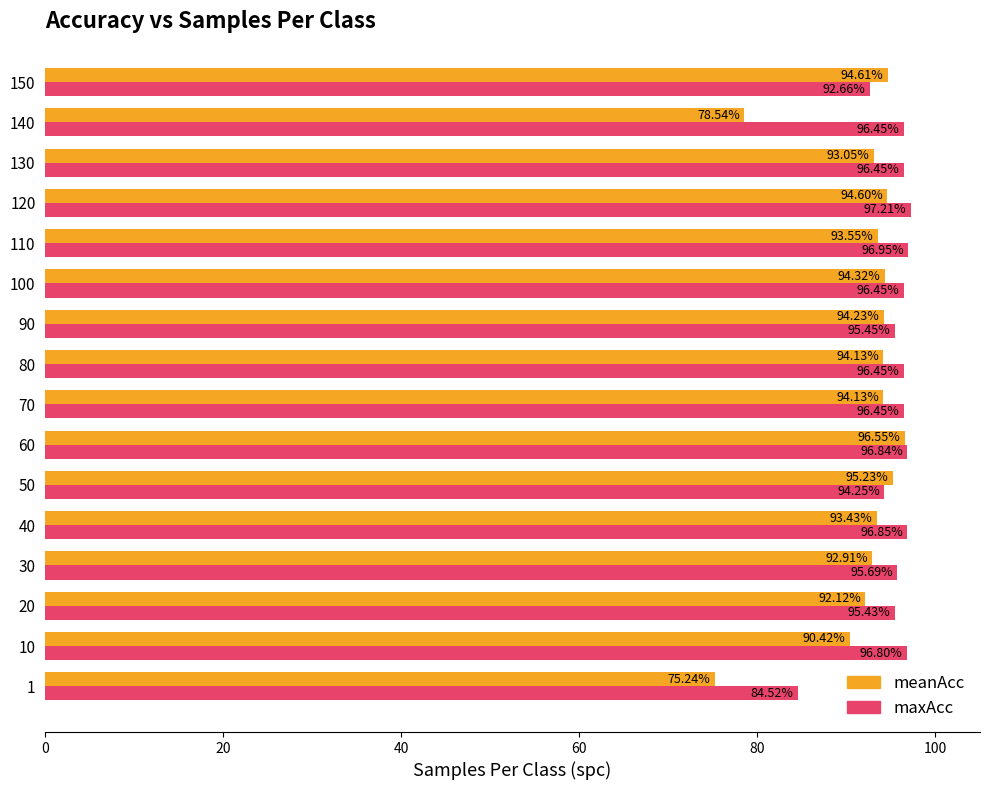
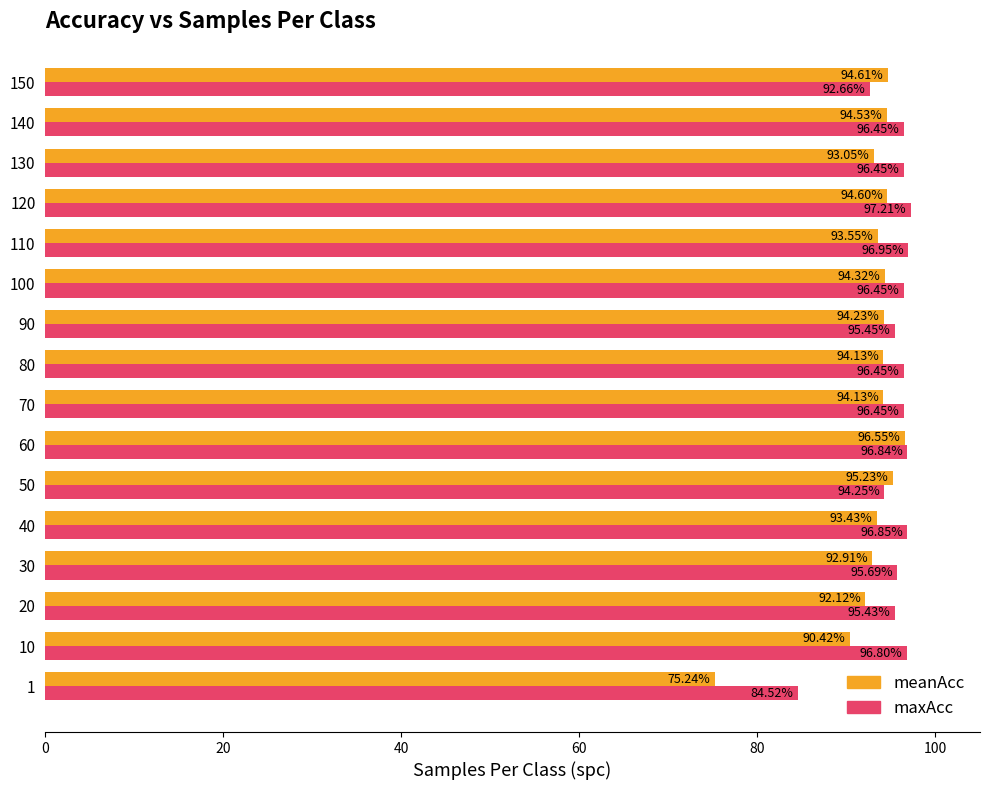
meanAcc, 140: 78.54% -> 94.53%
